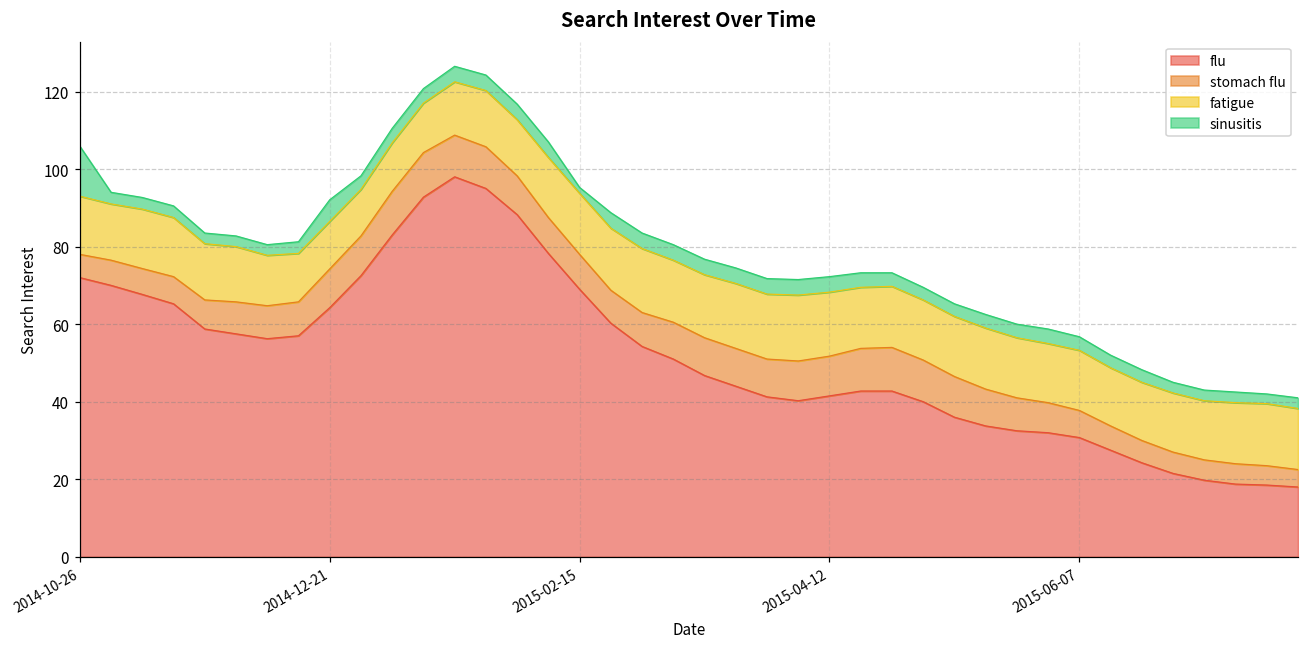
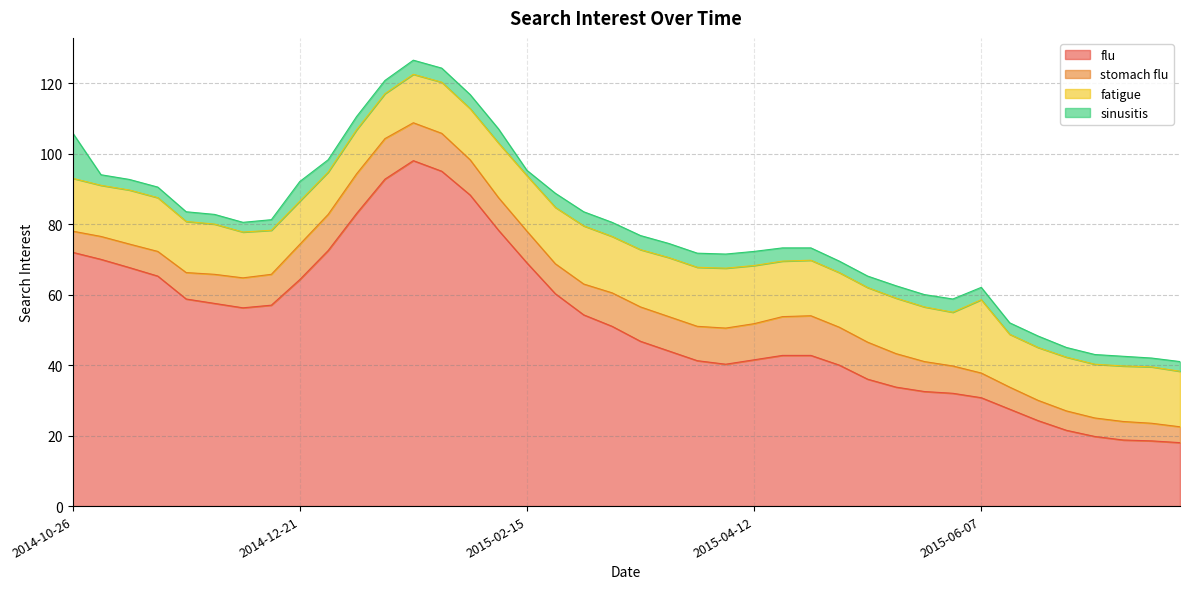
fatigue, 2015-06-07: 16 -> 21
